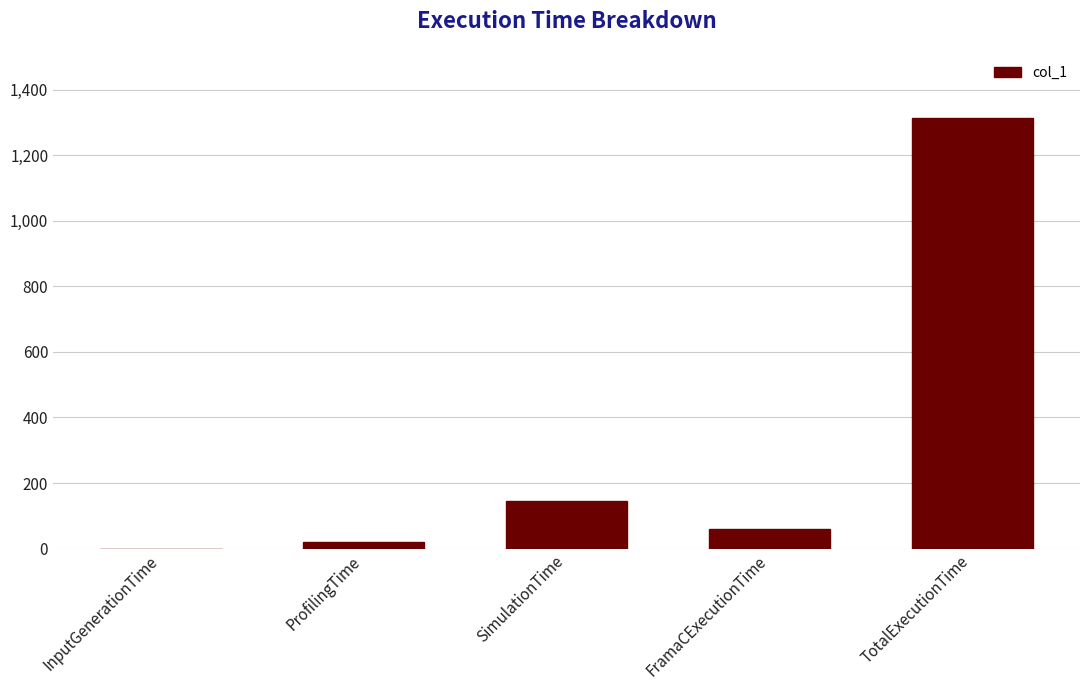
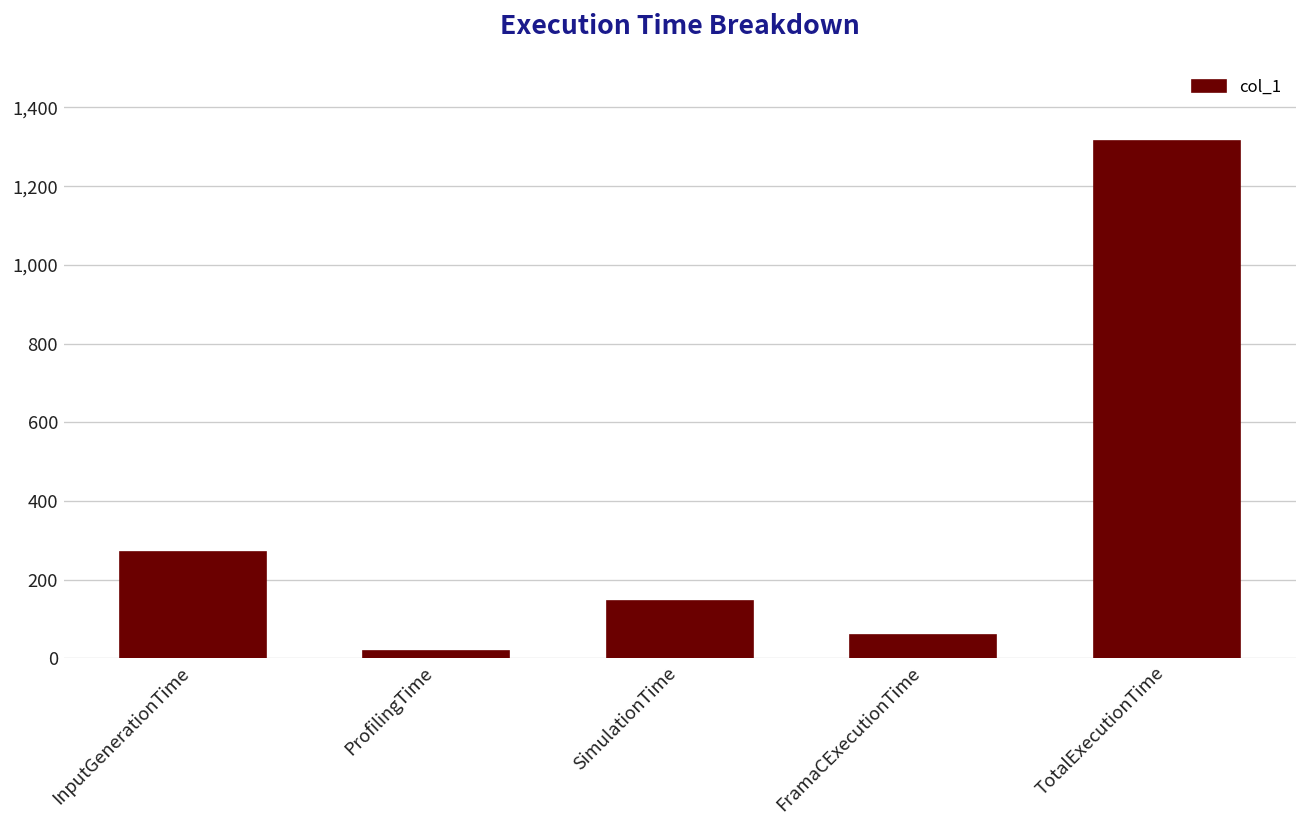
InputGenerationTime: 0 -> 270
